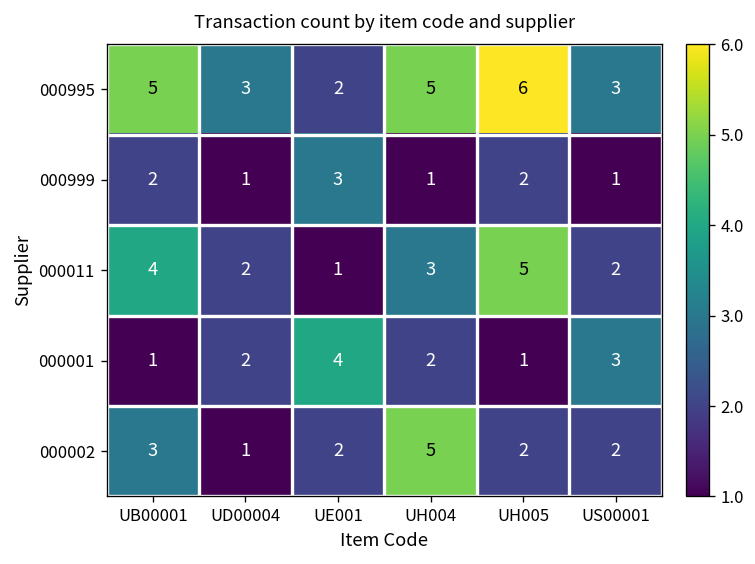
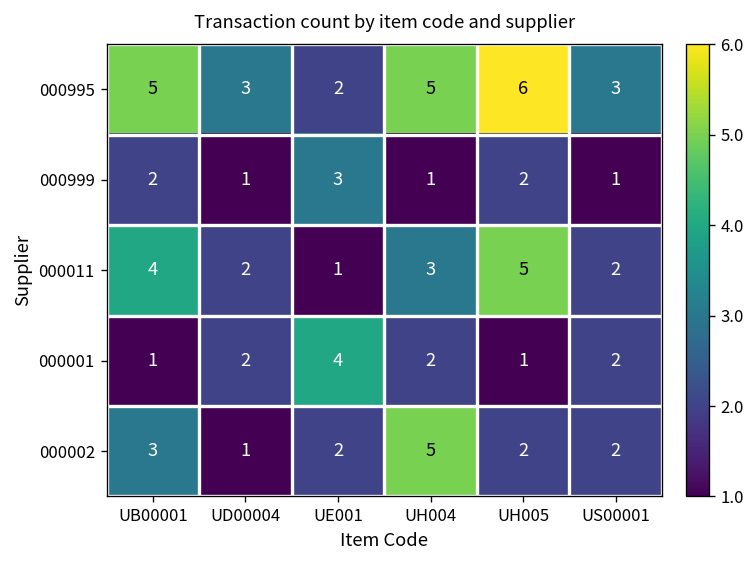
000001, US00001: 3 -> 2
